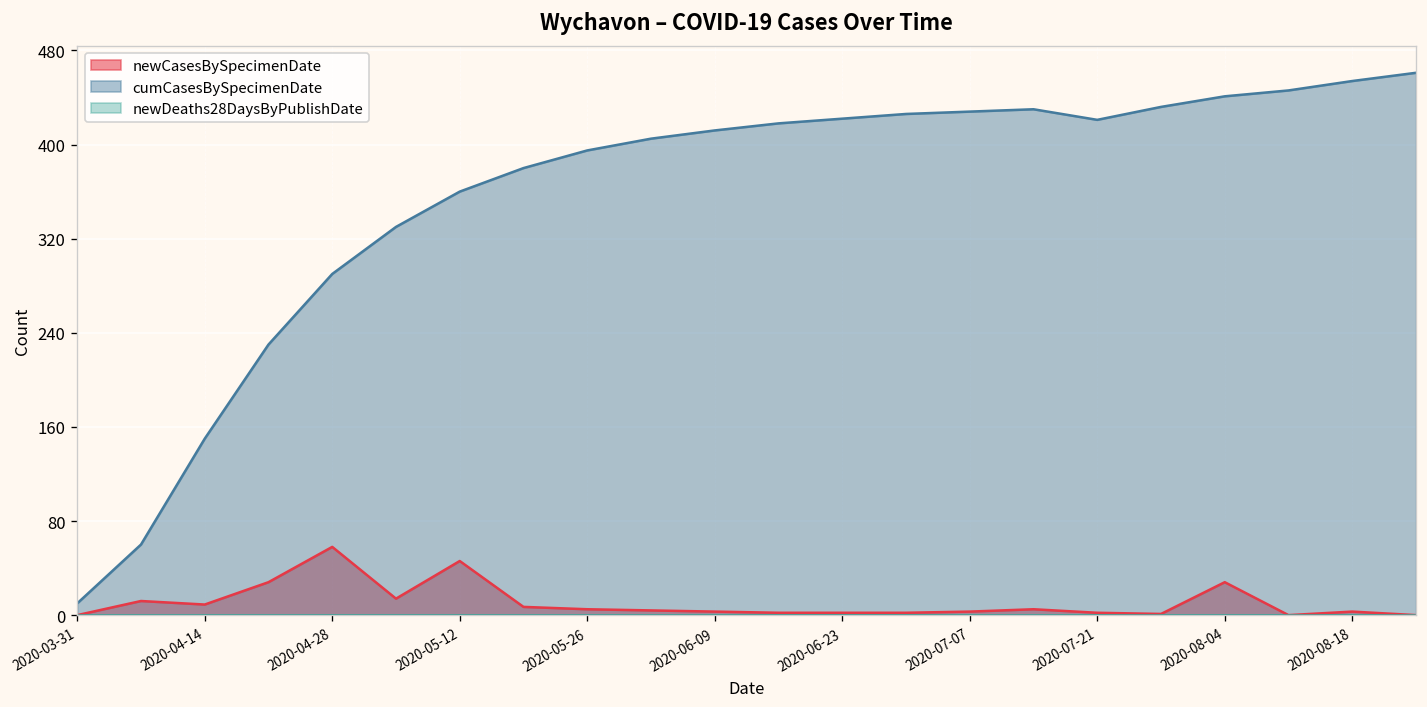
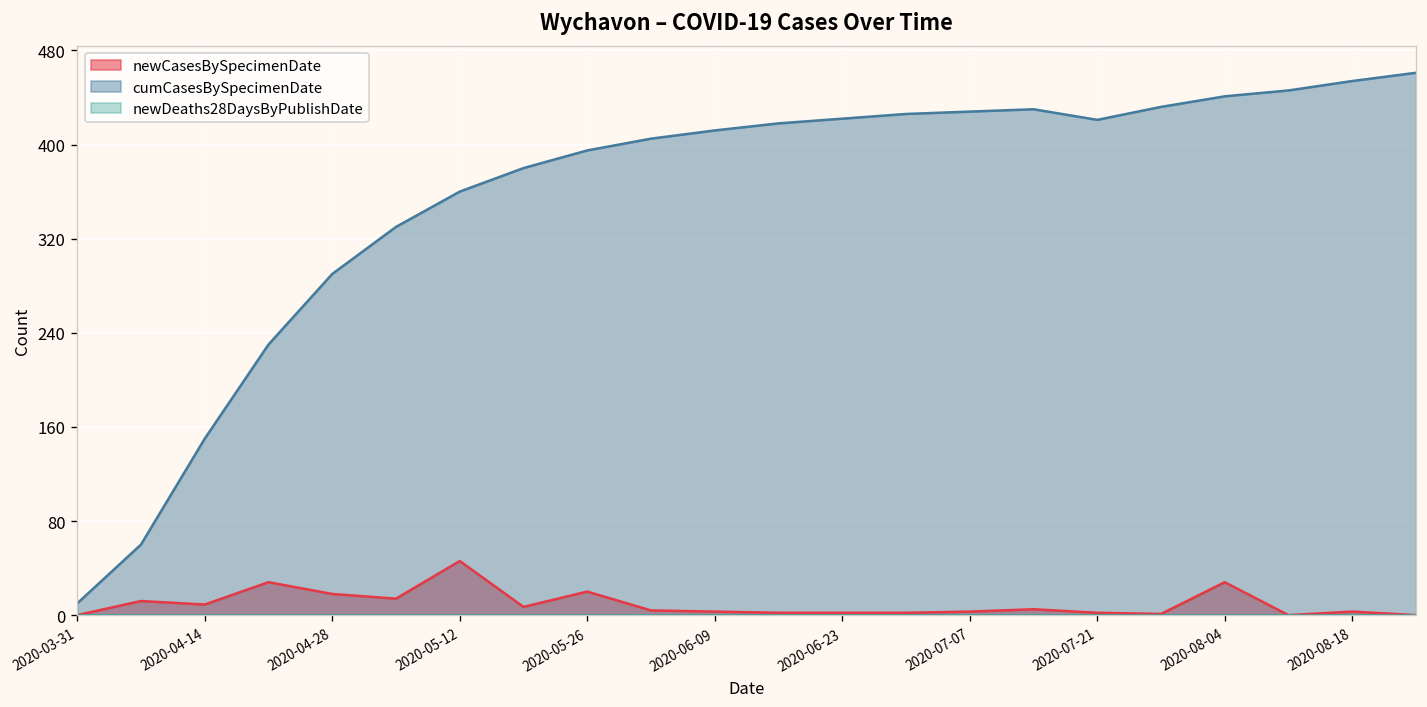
newCasesBySpecimenDate, 2020-04-28: 60 -> 20
newCasesBySpecimenDate, 2020-05-26: 10 -> 20
